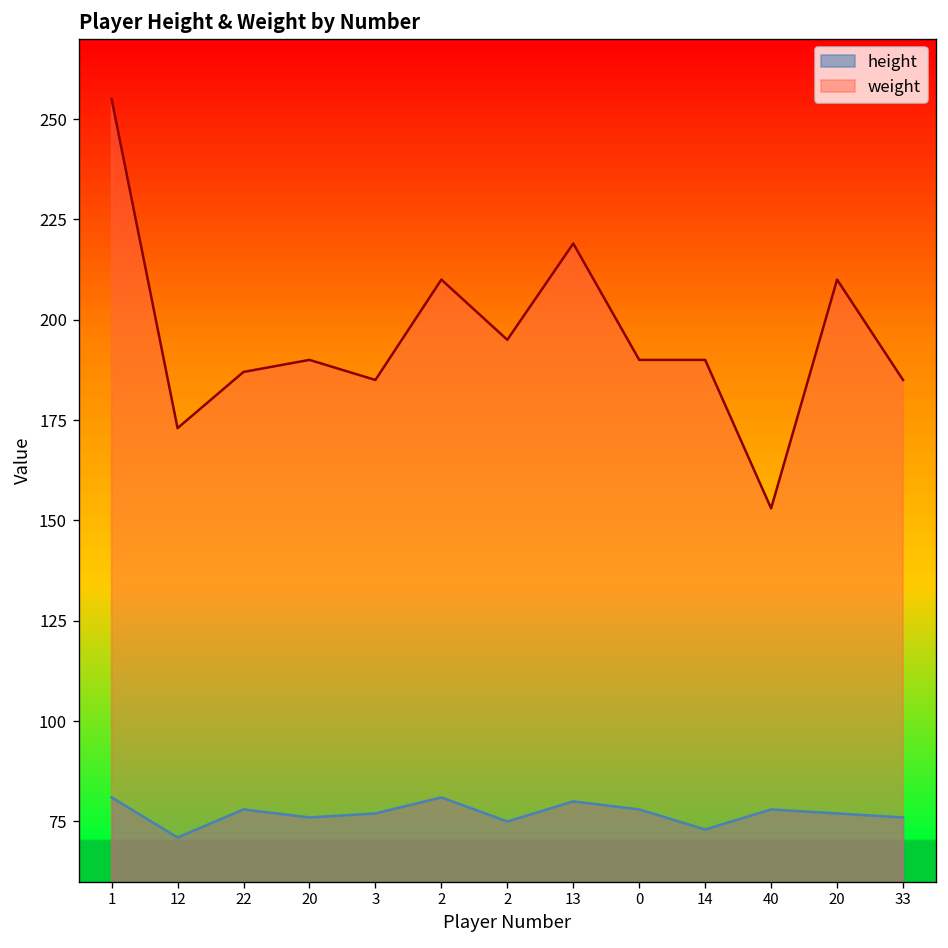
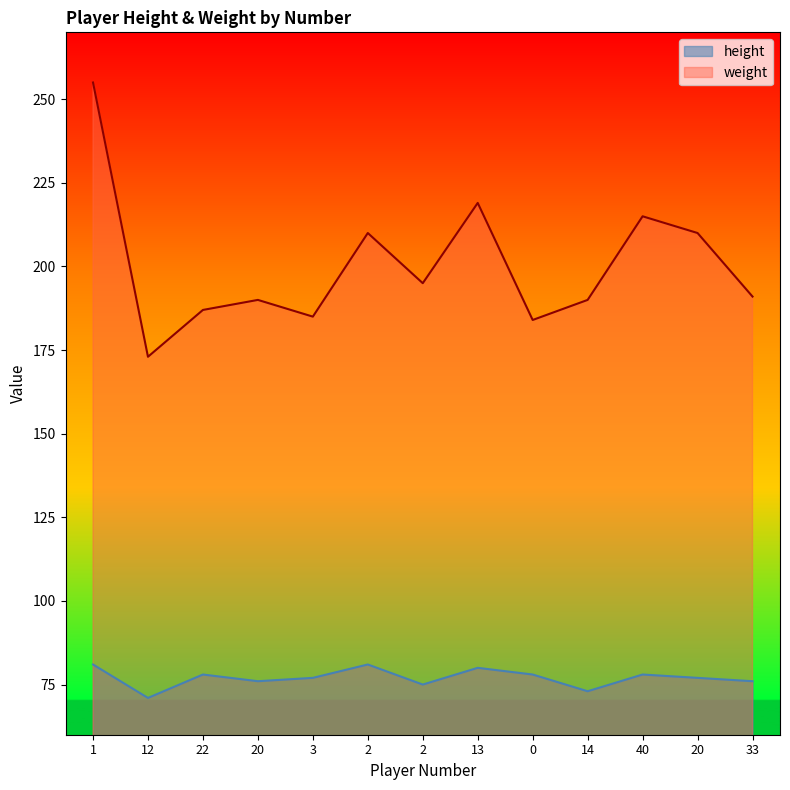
weight, 0: 190 -> 184
weight, 40: 153 -> 215
weight, 33: 185 -> 191
